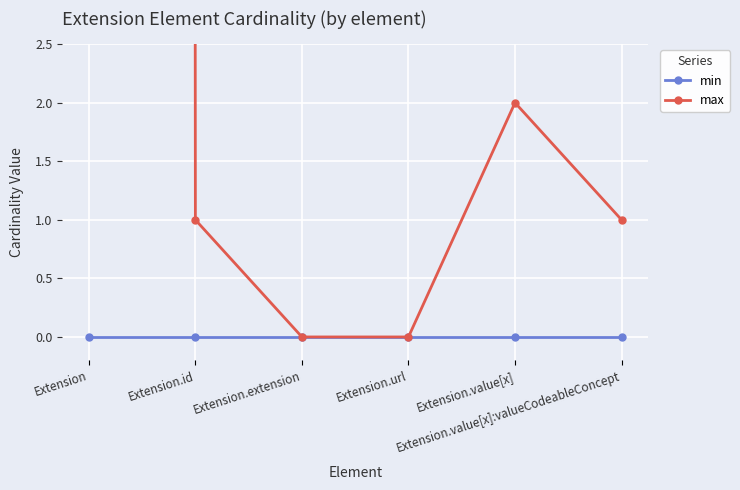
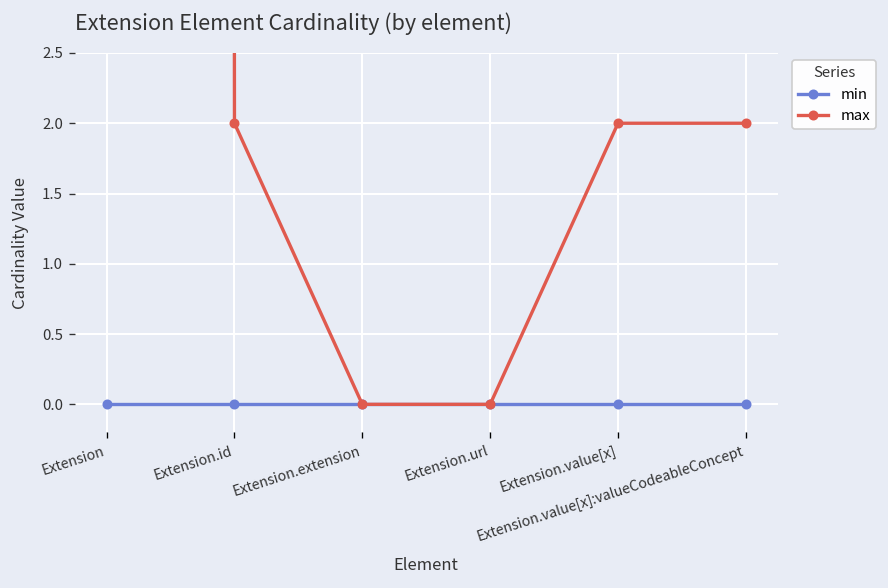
max, Extension.id: 1 -> 2
max, Extension.value[x]:valueCodeableConcept: 1 -> 2
